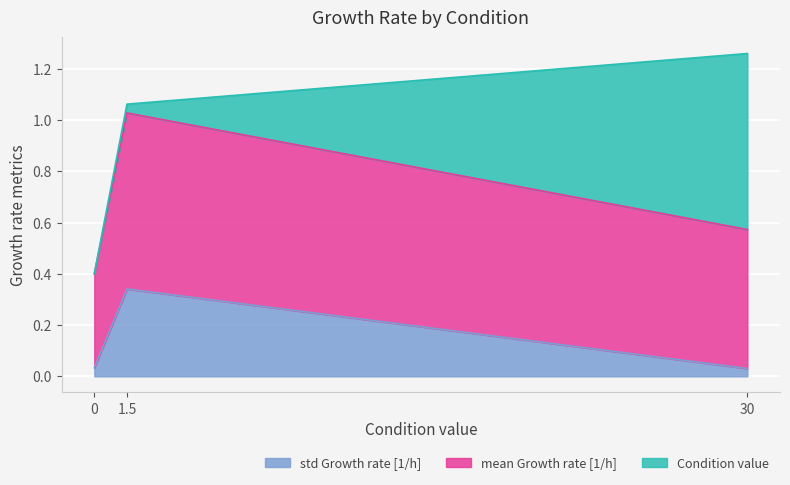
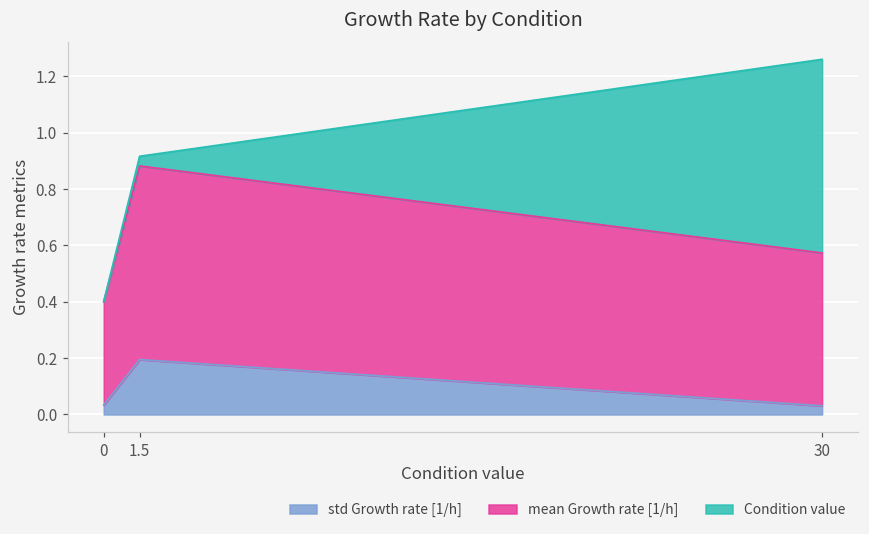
std Growth rate [1/h], 1.5: 0.34 -> 0.19
